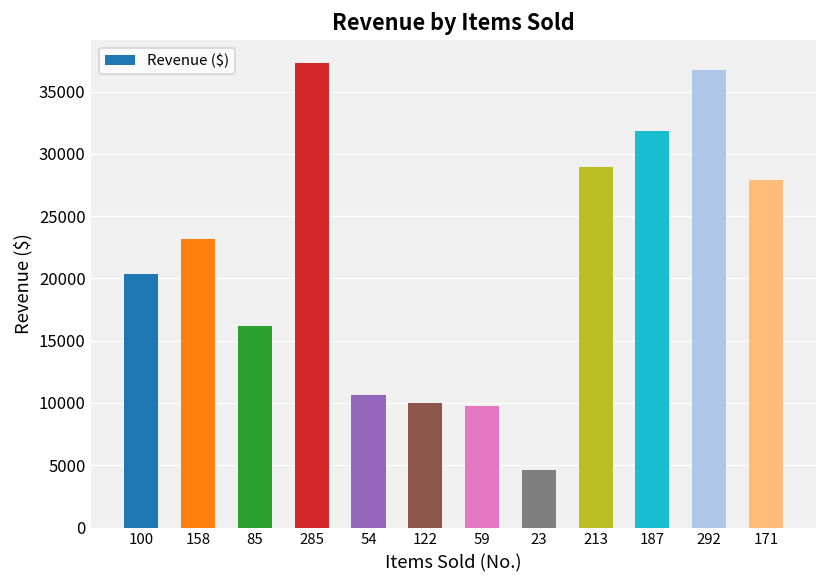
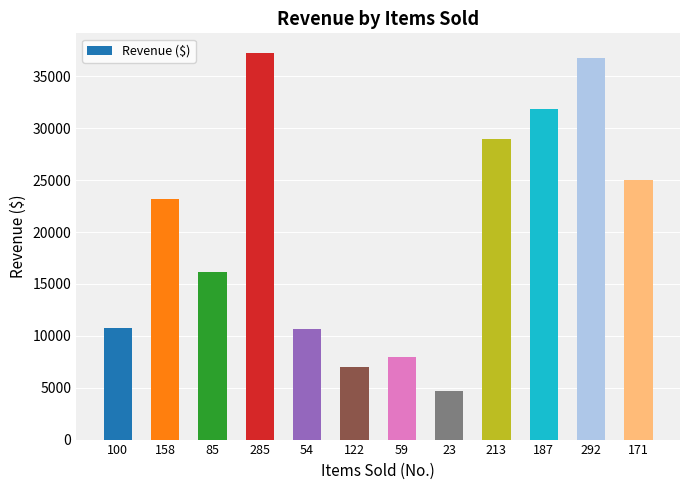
100: 20300 -> 10700
122: 10000 -> 7000
59: 9700 -> 8000
171: 27900 -> 25000
